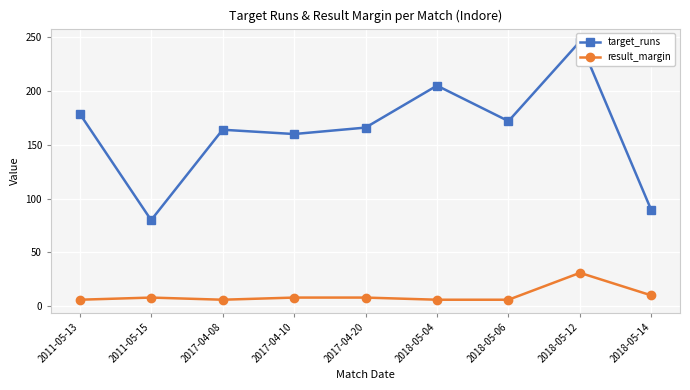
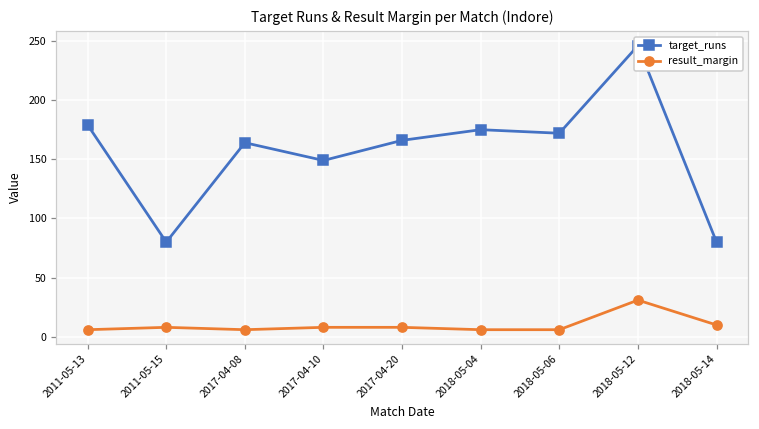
target_runs, 2017-04-10: 160 -> 149
target_runs, 2018-05-04: 205 -> 175
target_runs, 2018-05-14: 89 -> 80
